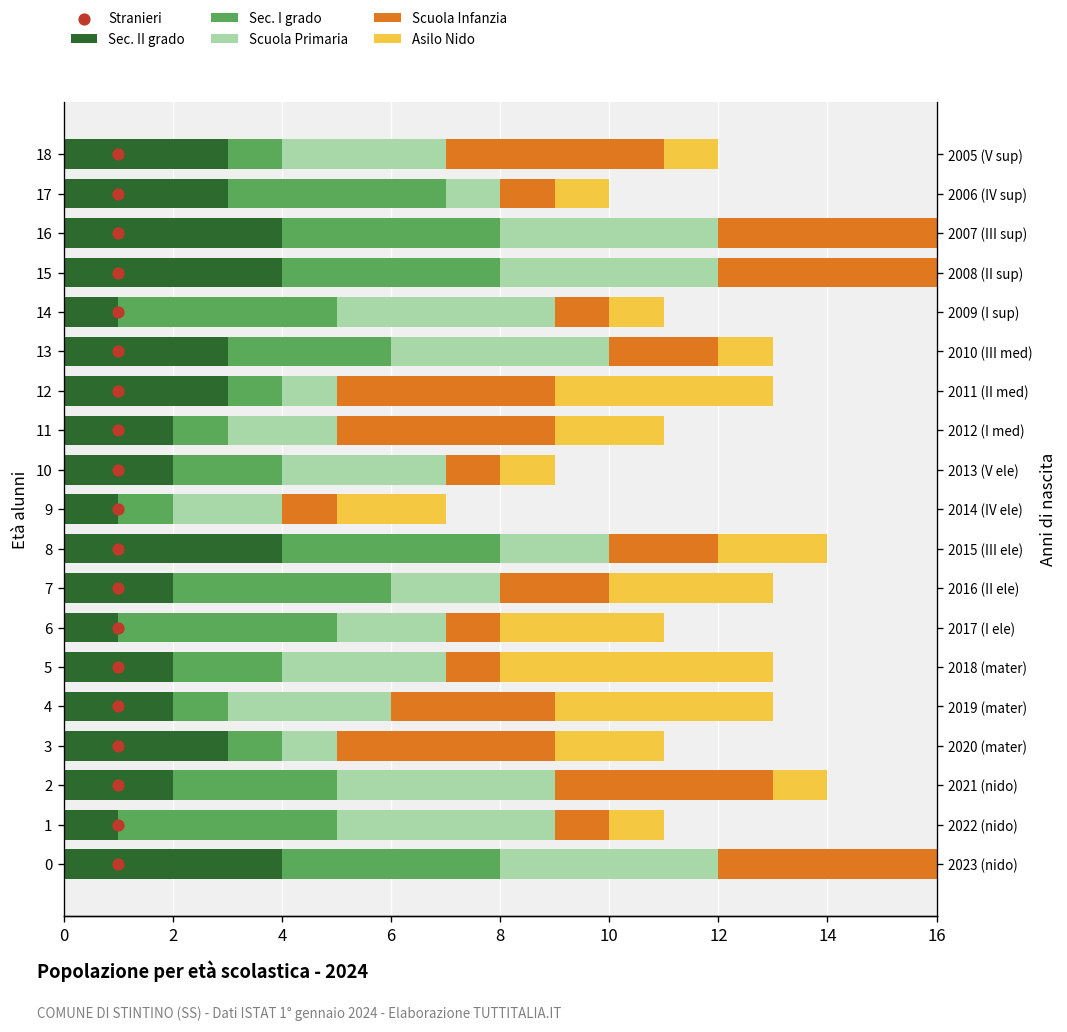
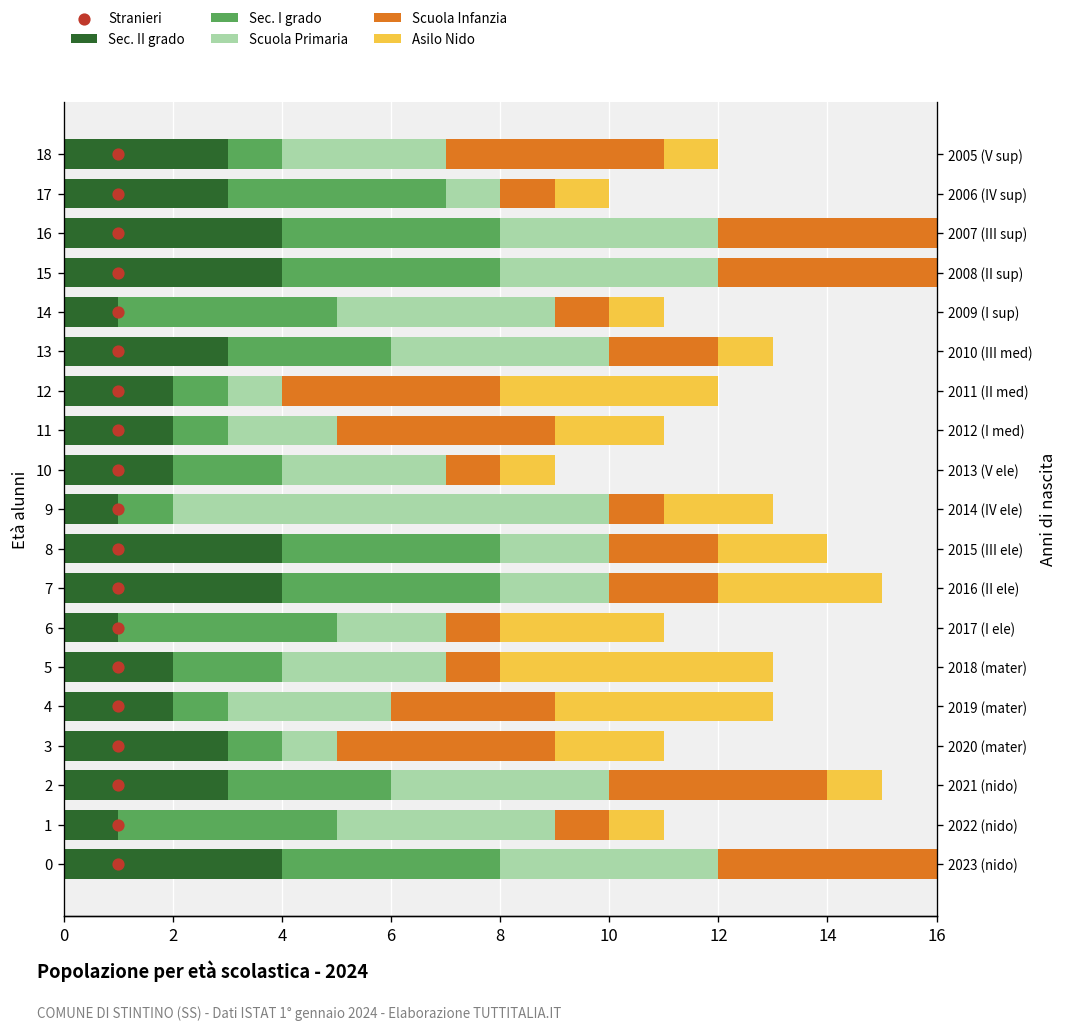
Sec. II grado, 12: 3 -> 2
Scuola Primaria, 9: 2 -> 8
Sec. II grado, 7: 2 -> 4
Sec. II grado, 2: 2 -> 3
